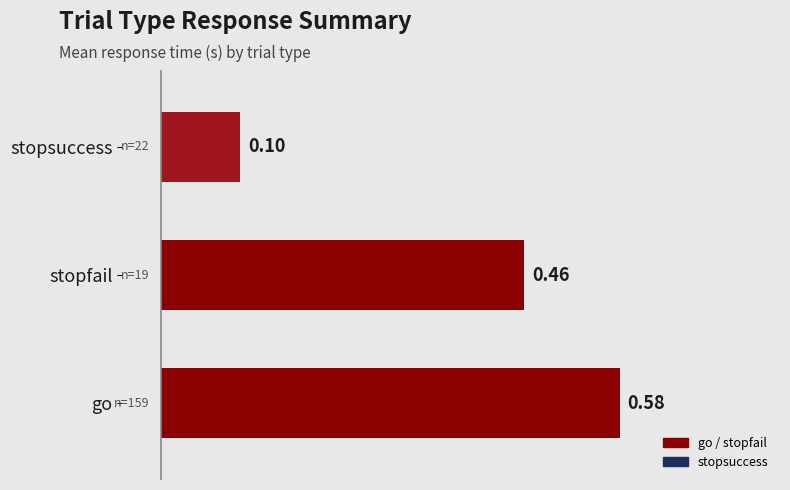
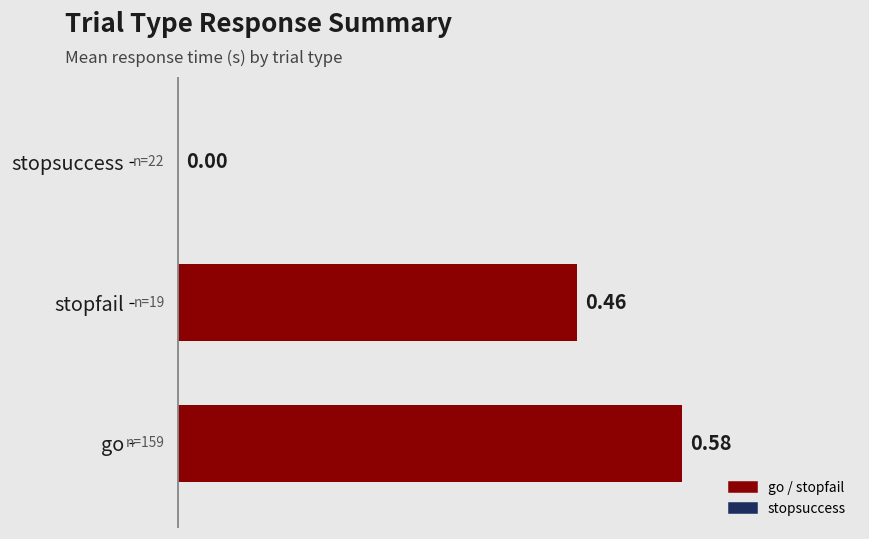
stopsuccess: 0.10 -> 0.00
